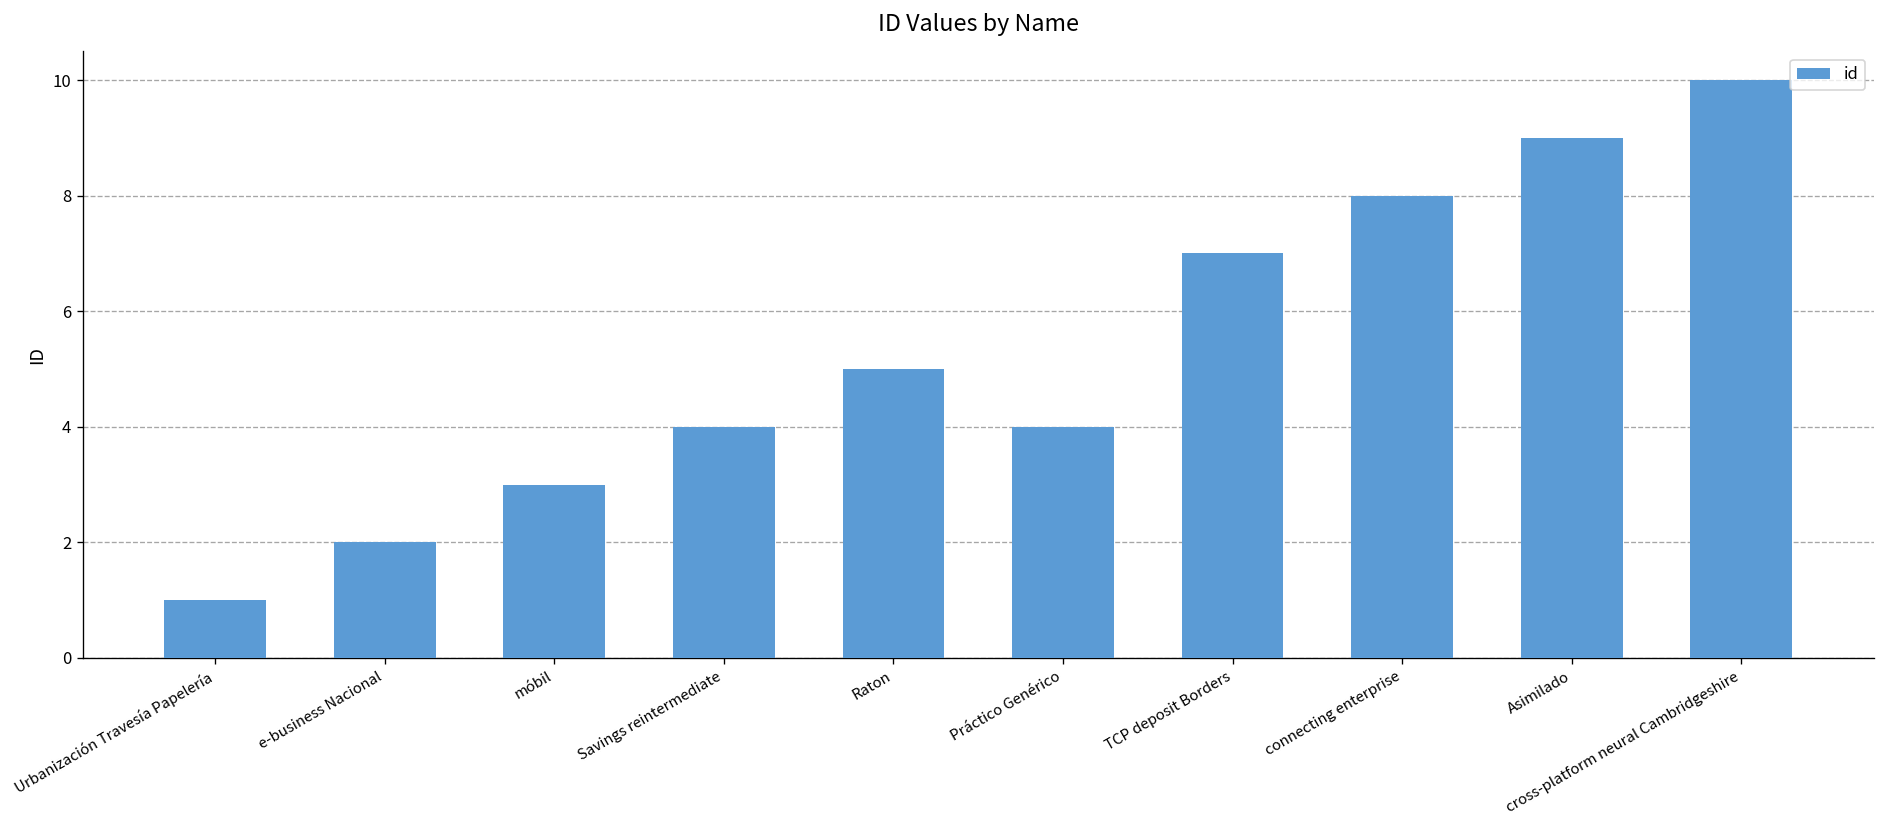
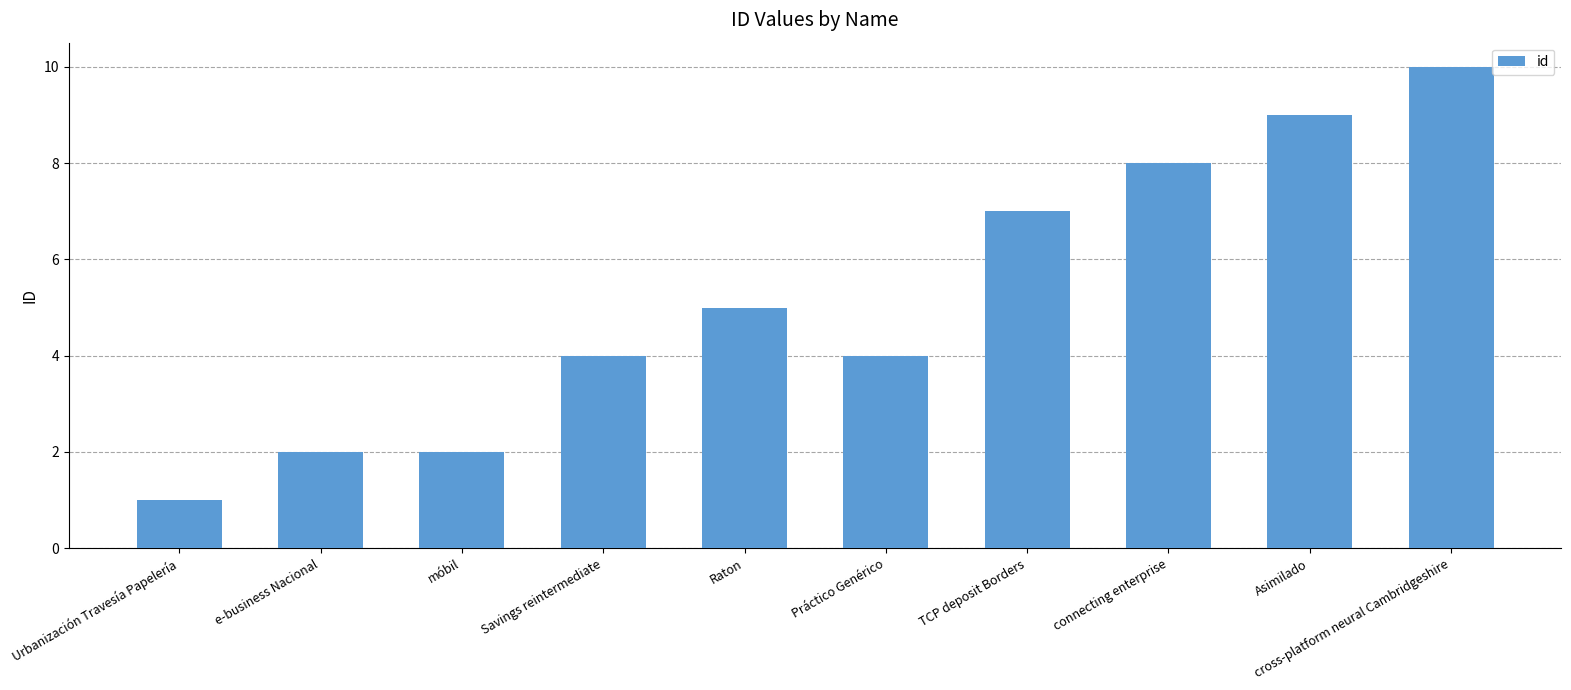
móbil: 3 -> 2
